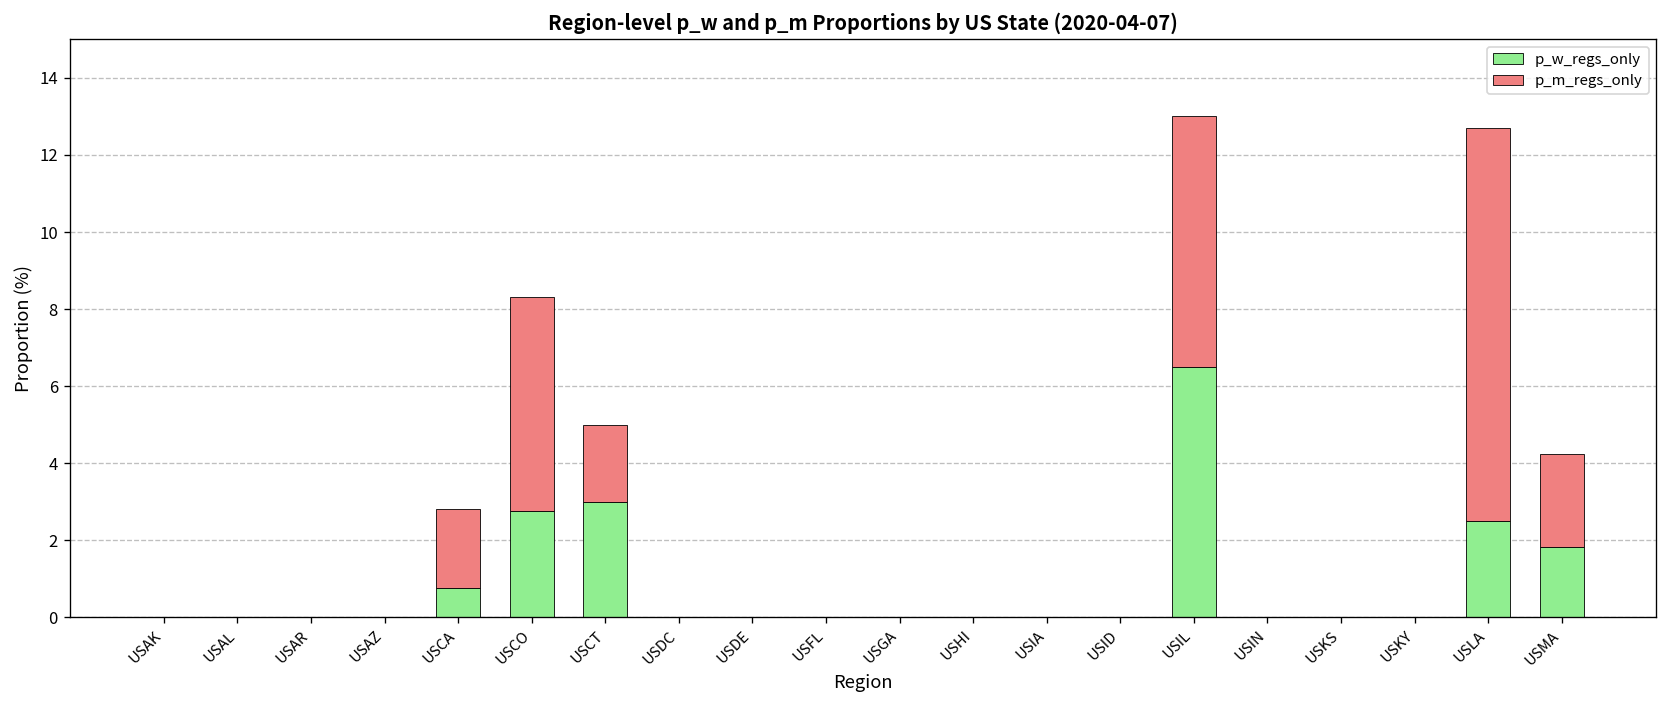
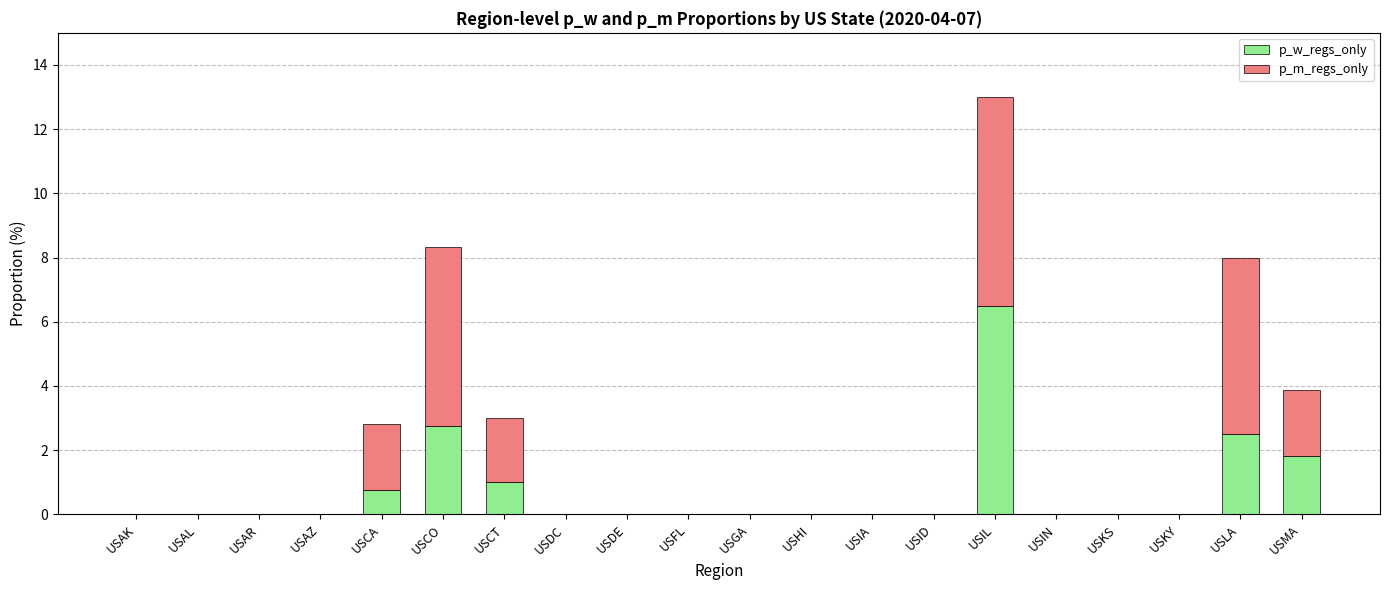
p_w_regs_only, USCT: 3.0 -> 1.0
p_m_regs_only, USLA: 10.2 -> 5.5
p_m_regs_only, USMA: 2.4 -> 2.0
